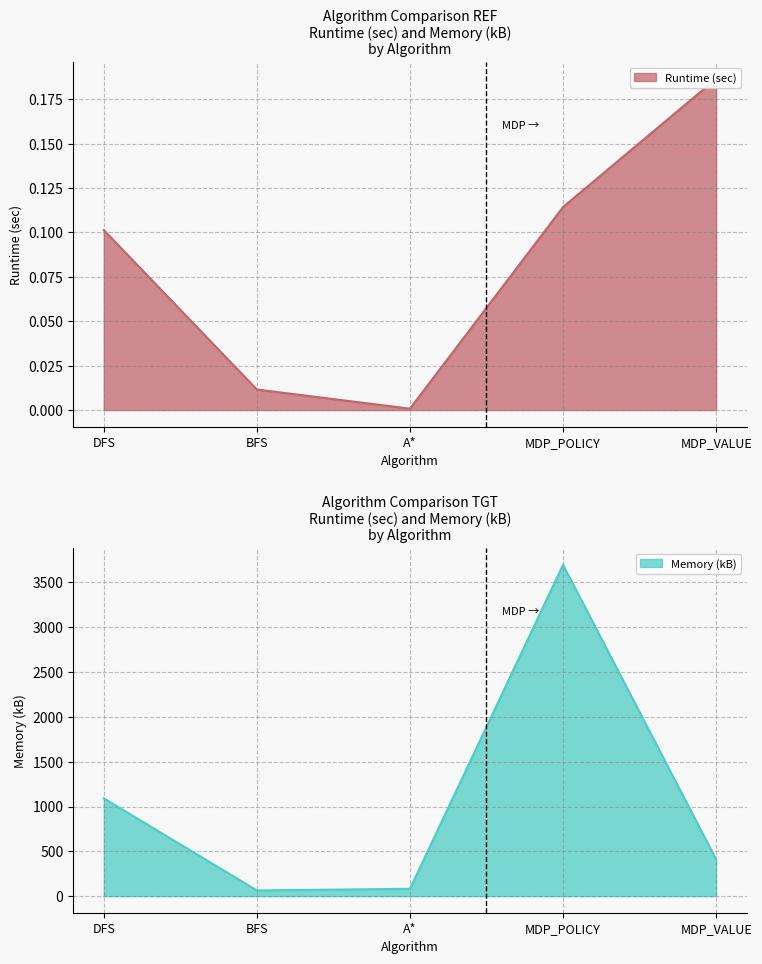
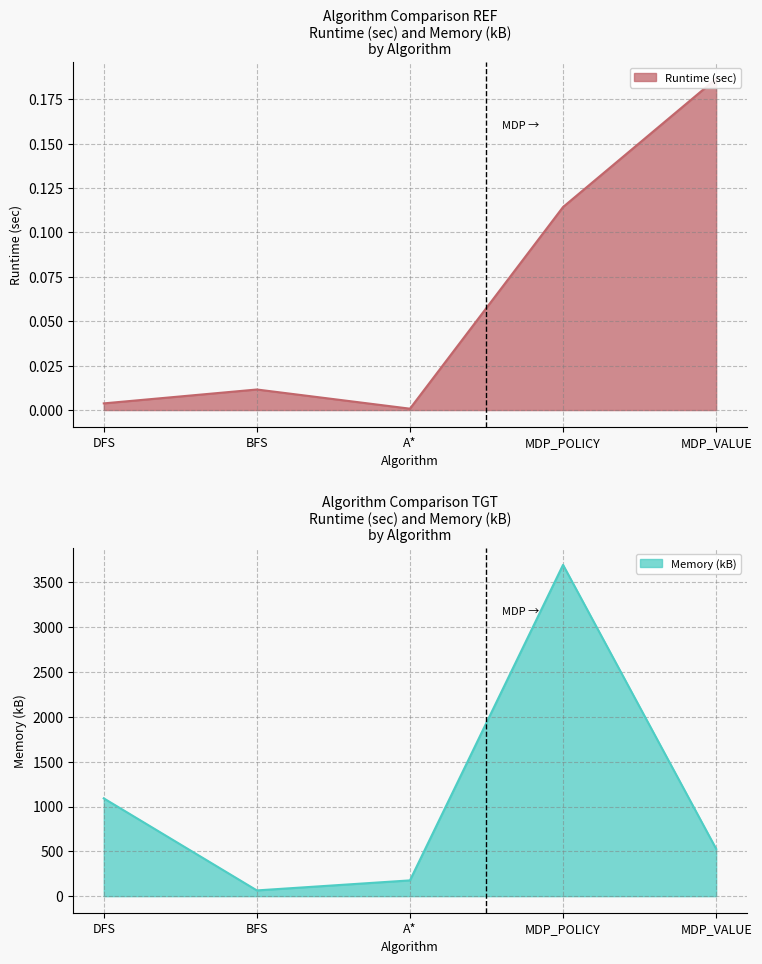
Algorithm Comparison REF Runtime (sec) and Memory (kB) by Algorithm, DFS: 0.101 -> 0.004
Algorithm Comparison TGT Runtime (sec) and Memory (kB) by Algorithm, A*: 100 -> 200
Algorithm Comparison TGT Runtime (sec) and Memory (kB) by Algorithm, MDP_VALUE: 400 -> 500
